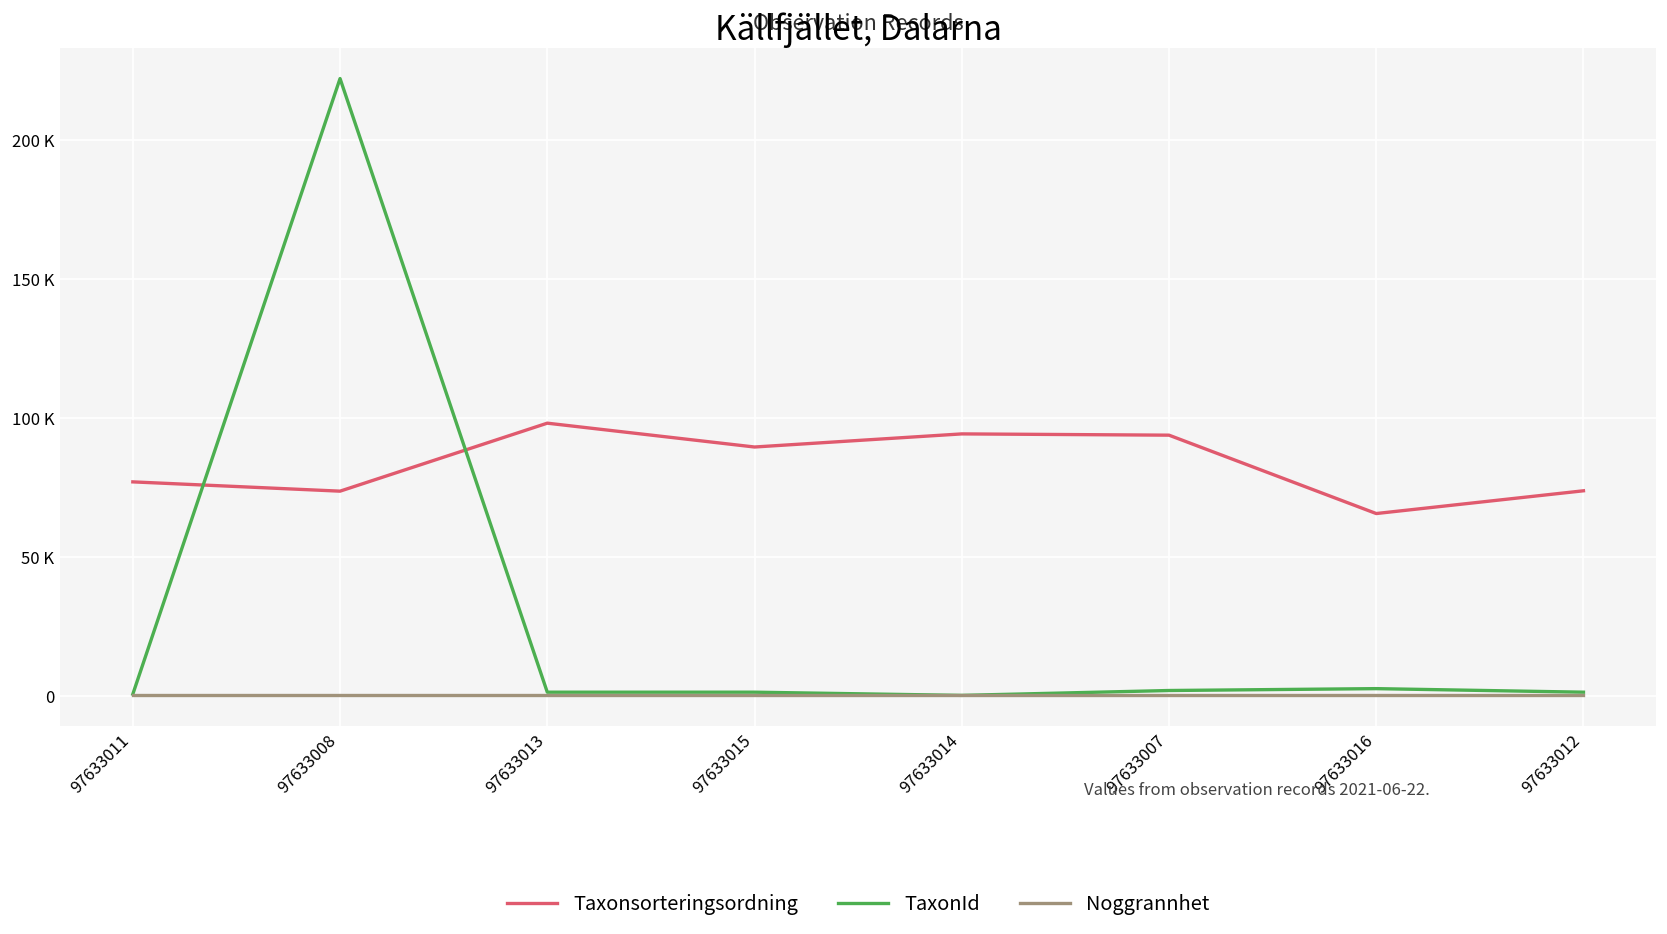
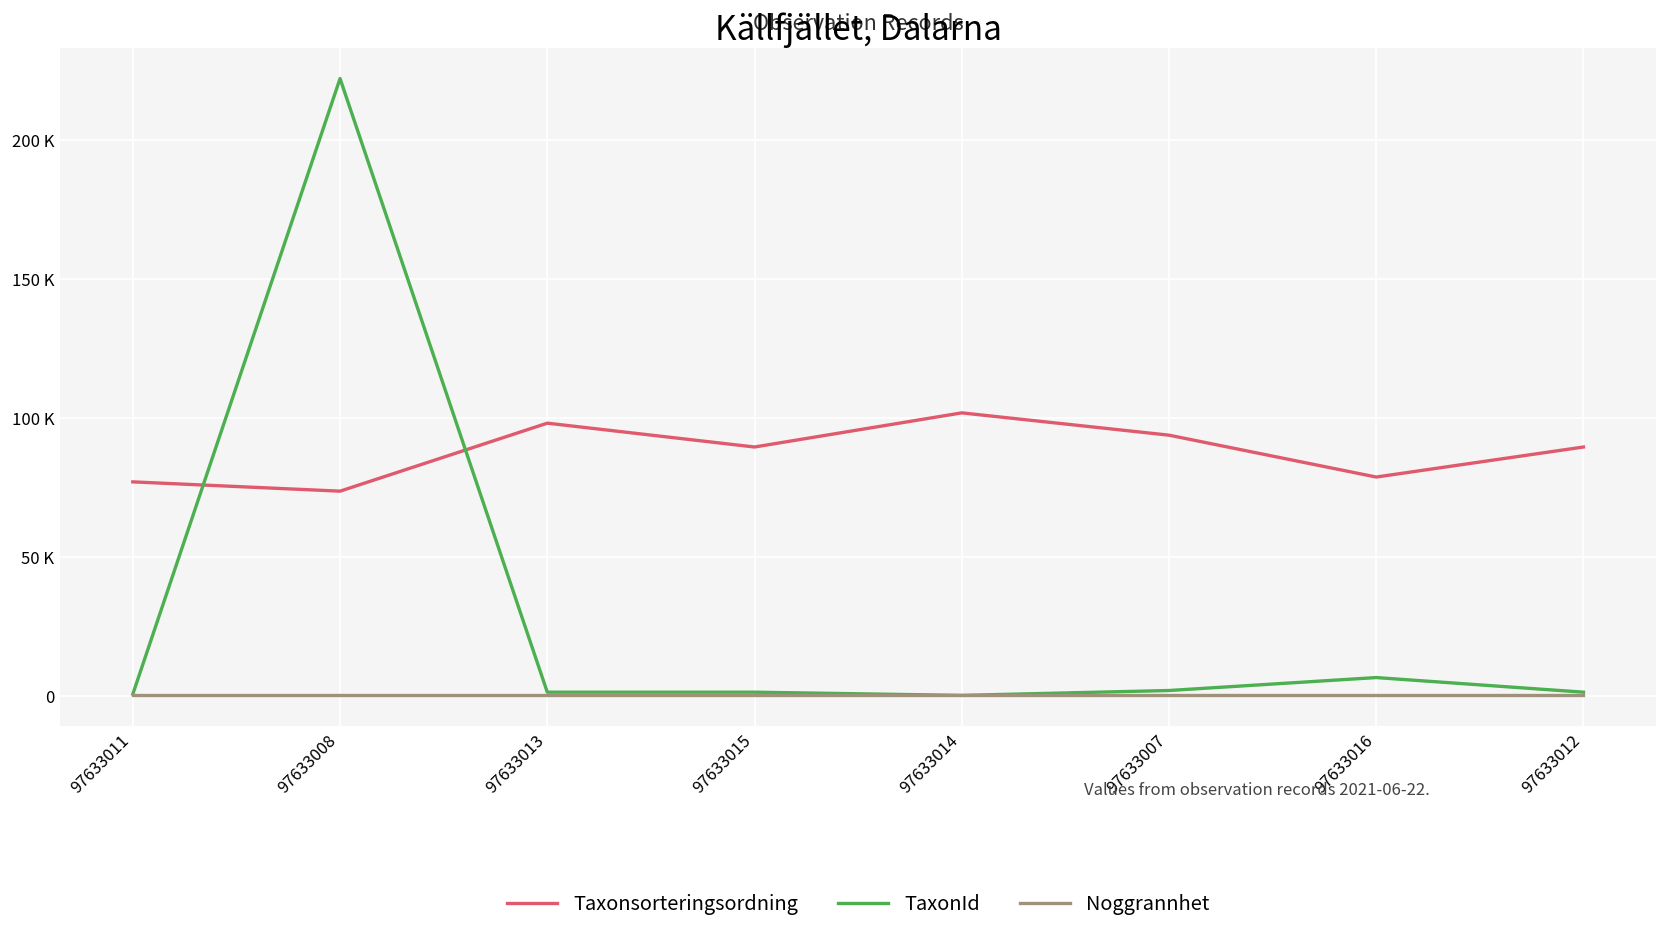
Taxonsorteringsordning, 97633014: 94000 -> 102000
Taxonsorteringsordning, 97633016: 65000 -> 79000
TaxonId, 97633016: 2000 -> 6000
Taxonsorteringsordning, 97633012: 74000 -> 89000
